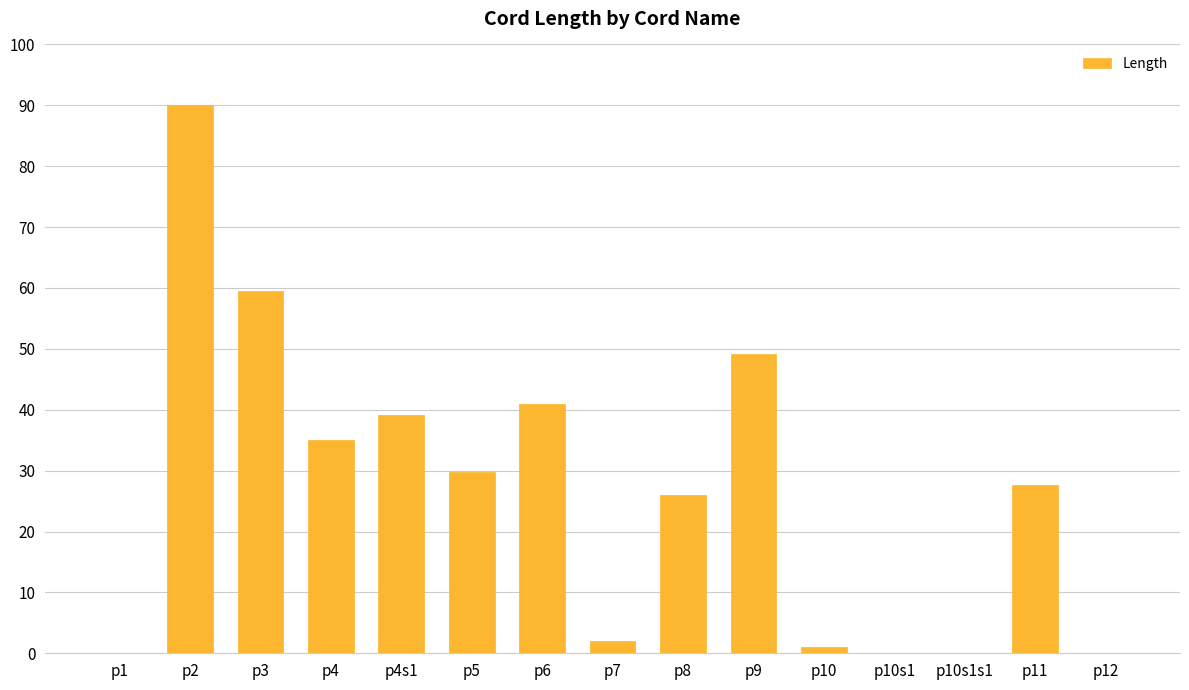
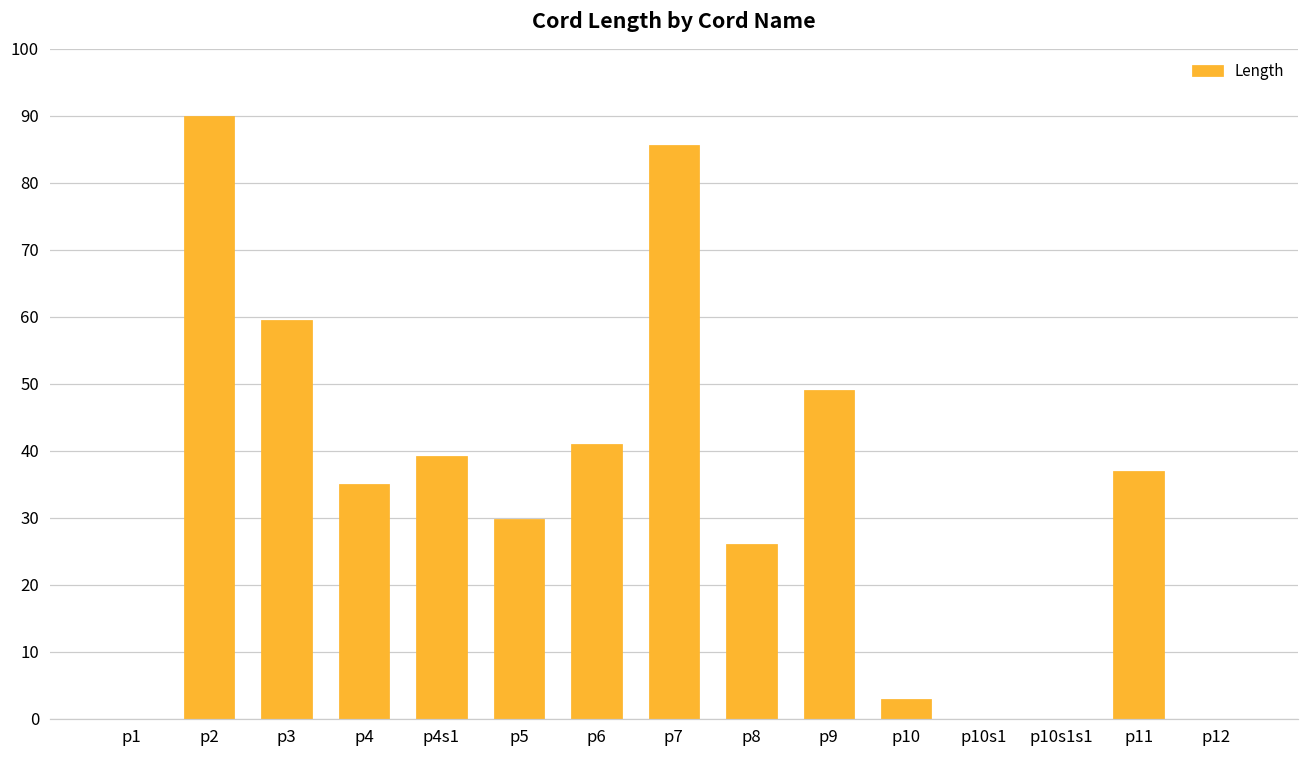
p7: 2 -> 86
p10: 1 -> 3
p11: 28 -> 37
